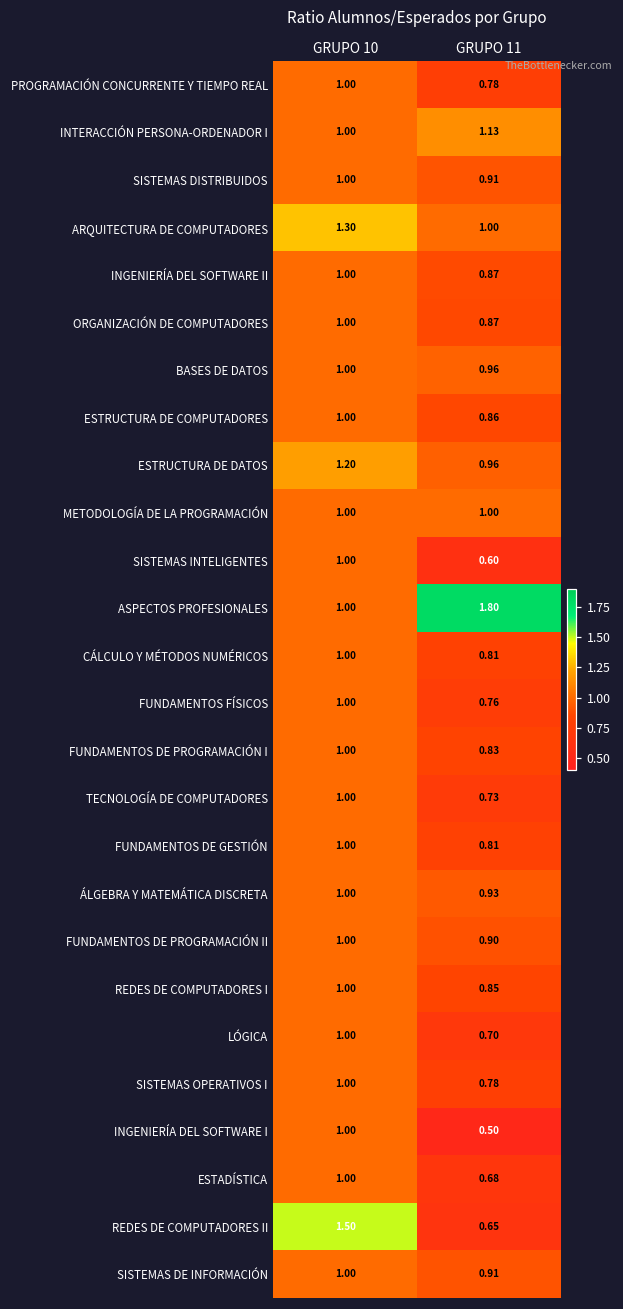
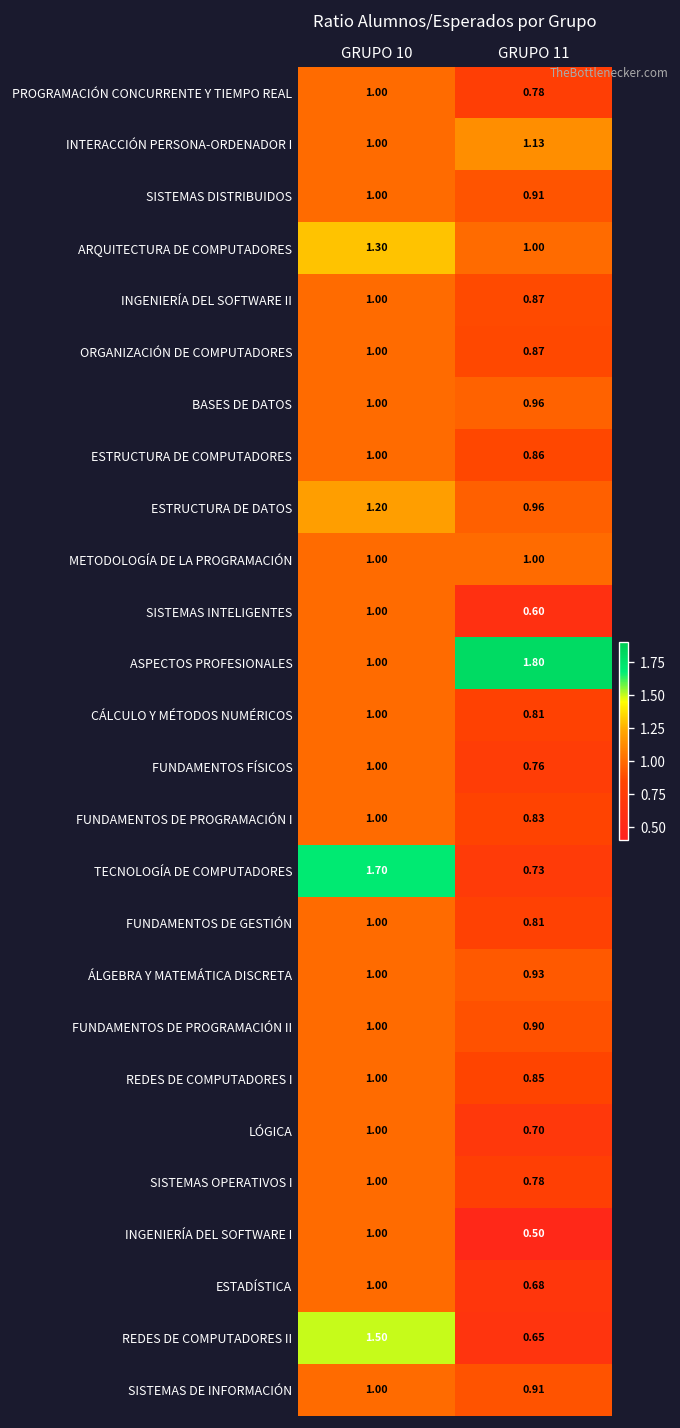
TECNOLOGÍA DE COMPUTADORES, GRUPO 10: 1.00 -> 1.70
